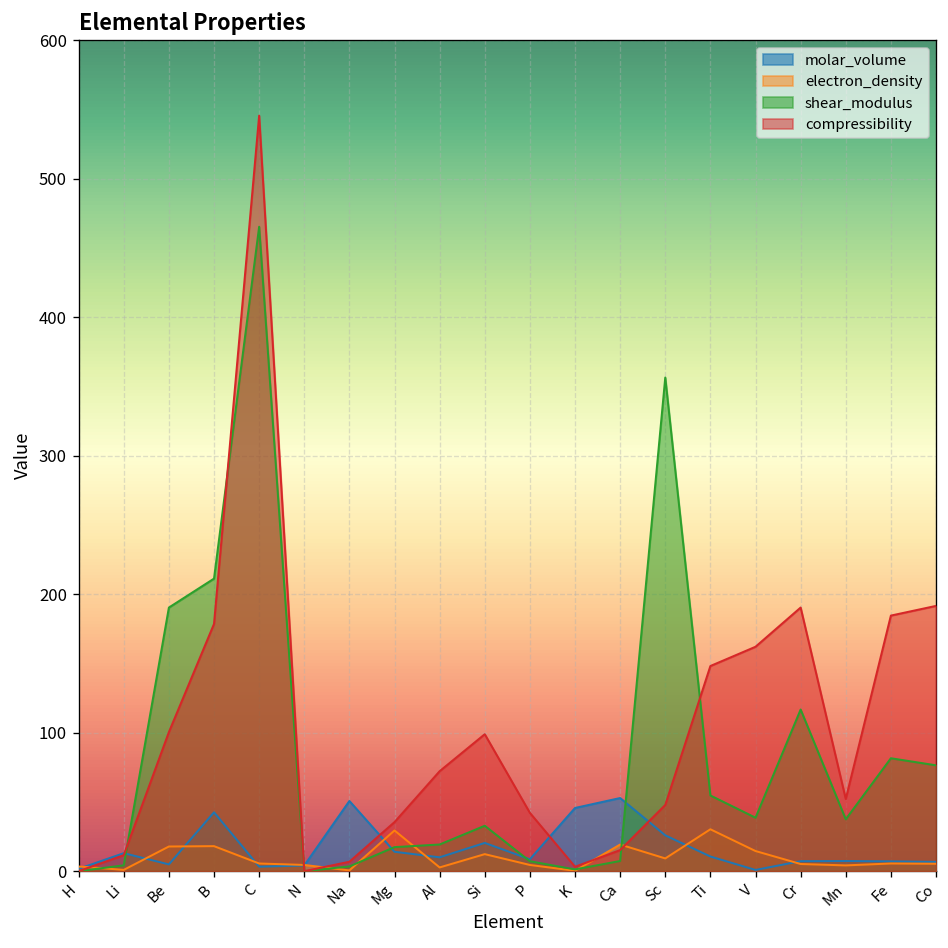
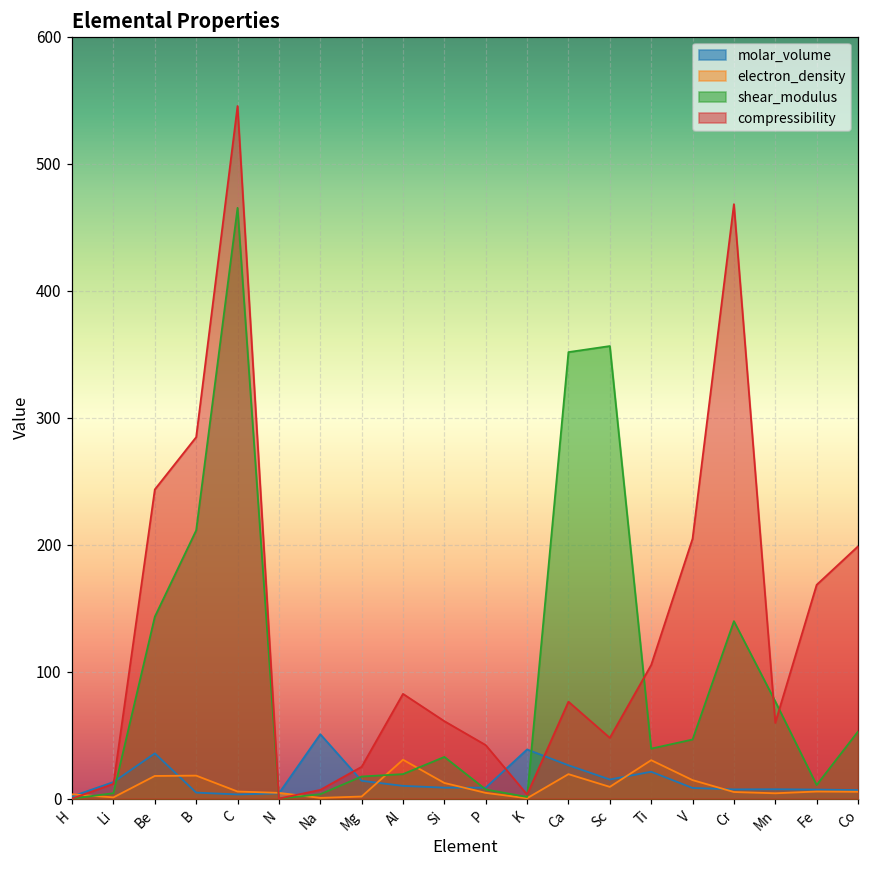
molar_volume, Be: 5 -> 36
shear_modulus, Be: 190 -> 143
compressibility, Be: 100 -> 243
molar_volume, B: 43 -> 5
compressibility, B: 179 -> 285
electron_density, Mg: 29 -> 2
compressibility, Mg: 35 -> 25
electron_density, Al: 3 -> 31
compressibility, Al: 72 -> 82
molar_volume, Si: 20 -> 9
compressibility, Si: 99 -> 61
molar_volume, K: 46 -> 39
molar_volume, Ca: 53 -> 26
shear_modulus, Ca: 7 -> 352
compressibility, Ca: 15 -> 76
molar_volume, Sc: 26 -> 15
molar_volume, Ti: 11 -> 21
shear_modulus, Ti: 55 -> 39
compressibility, Ti: 148 -> 105
molar_volume, V: 1 -> 8
shear_modulus, V: 39 -> 47
compressibility, V: 162 -> 205
shear_modulus, Cr: 117 -> 140
compressibility, Cr: 190 -> 468
shear_modulus, Mn: 37 -> 77
compressibility, Mn: 52 -> 60
shear_modulus, Fe: 82 -> 11
compressibility, Fe: 185 -> 168
shear_modulus, Co: 76 -> 53
compressibility, Co: 192 -> 199
